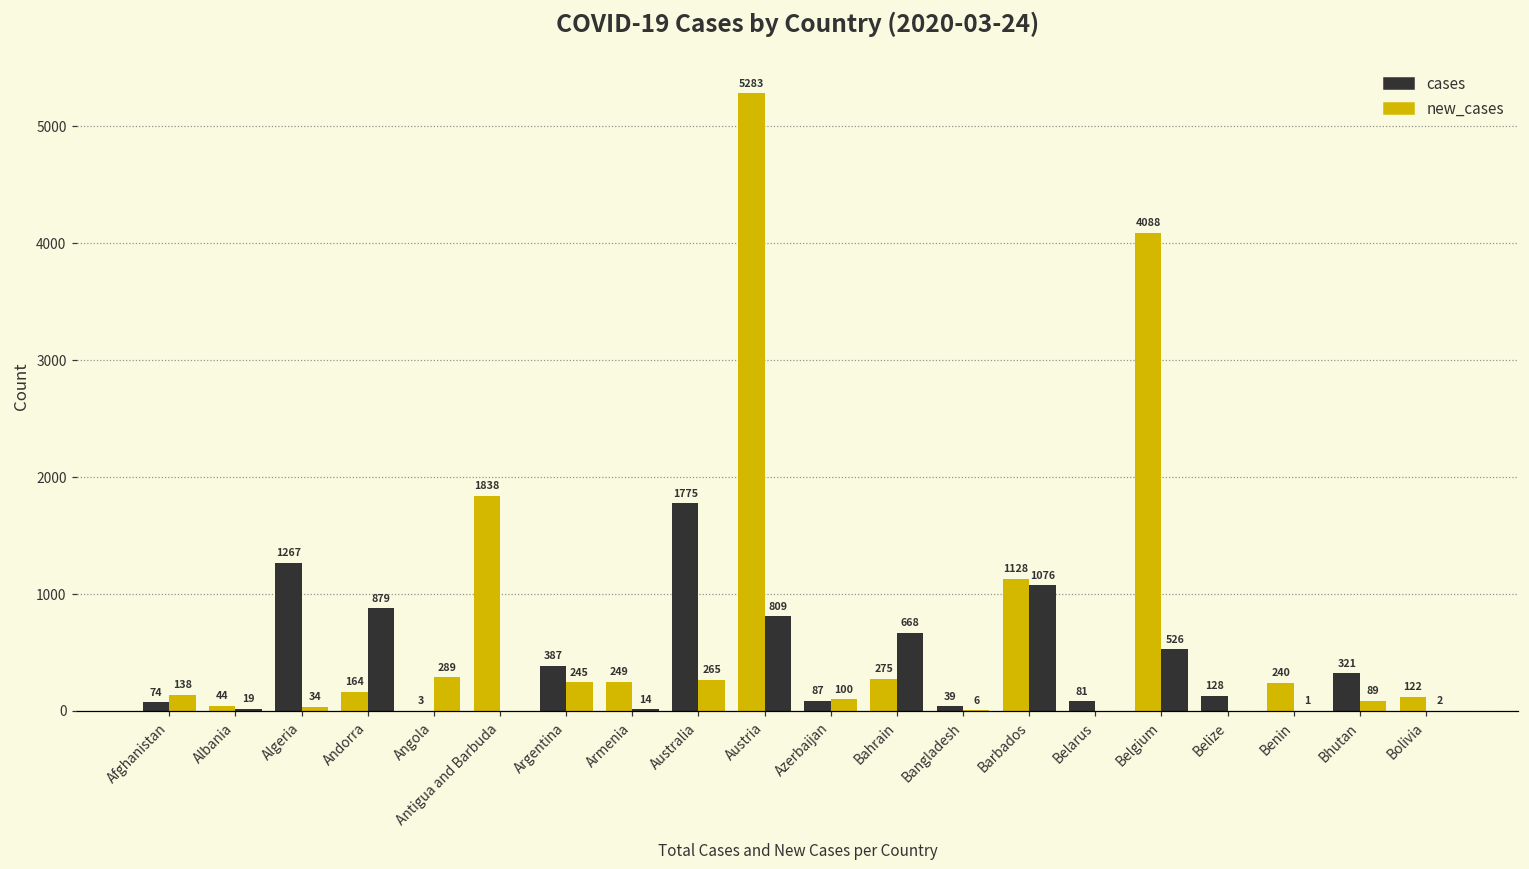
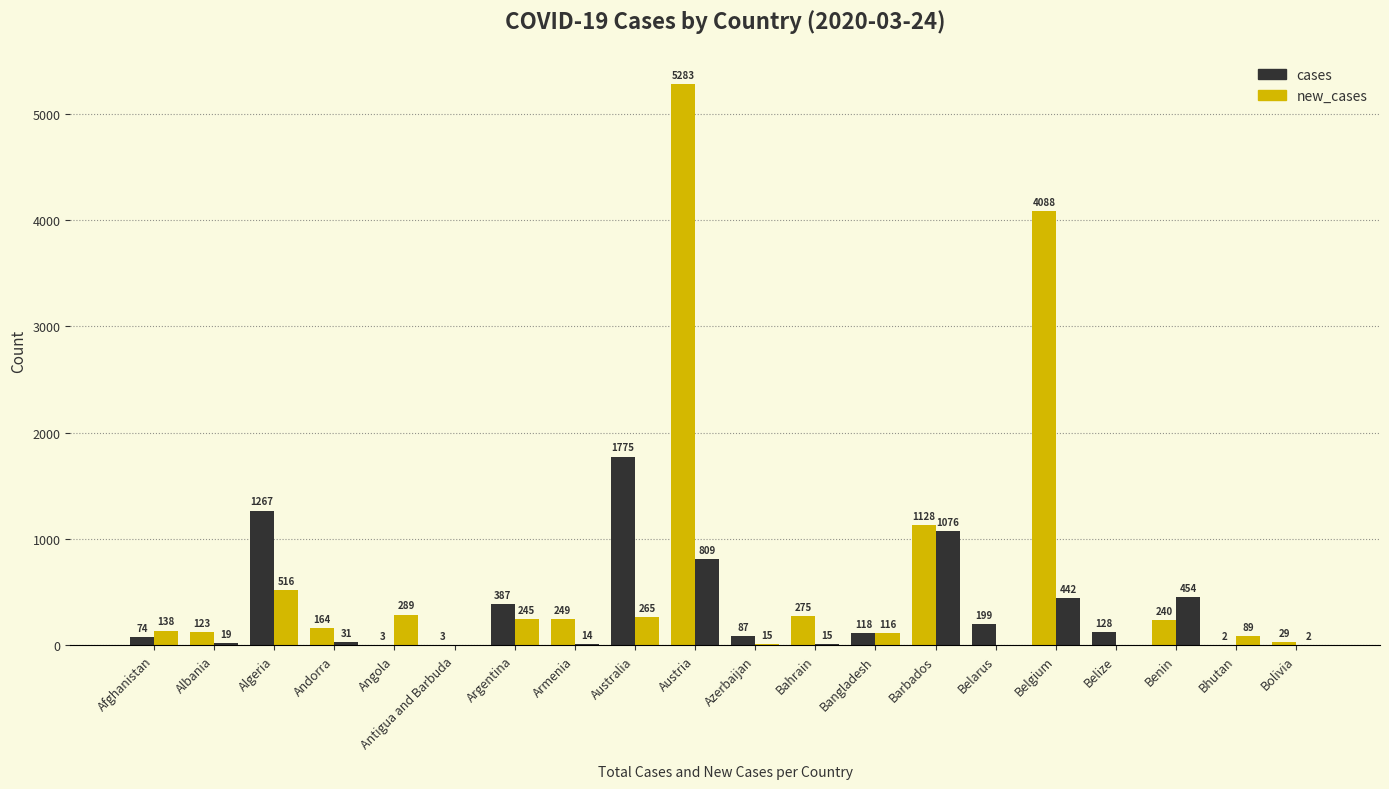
cases, Albania: 44 -> 123
new_cases, Algeria: 34 -> 516
new_cases, Andorra: 879 -> 31
cases, Antigua and Barbuda: 1838 -> 3
new_cases, Azerbaijan: 100 -> 15
new_cases, Bahrain: 668 -> 15
cases, Bangladesh: 39 -> 118
new_cases, Bangladesh: 6 -> 116
cases, Belarus: 81 -> 199
new_cases, Belgium: 526 -> 442
new_cases, Benin: 1 -> 454
cases, Bhutan: 321 -> 2
cases, Bolivia: 122 -> 29
